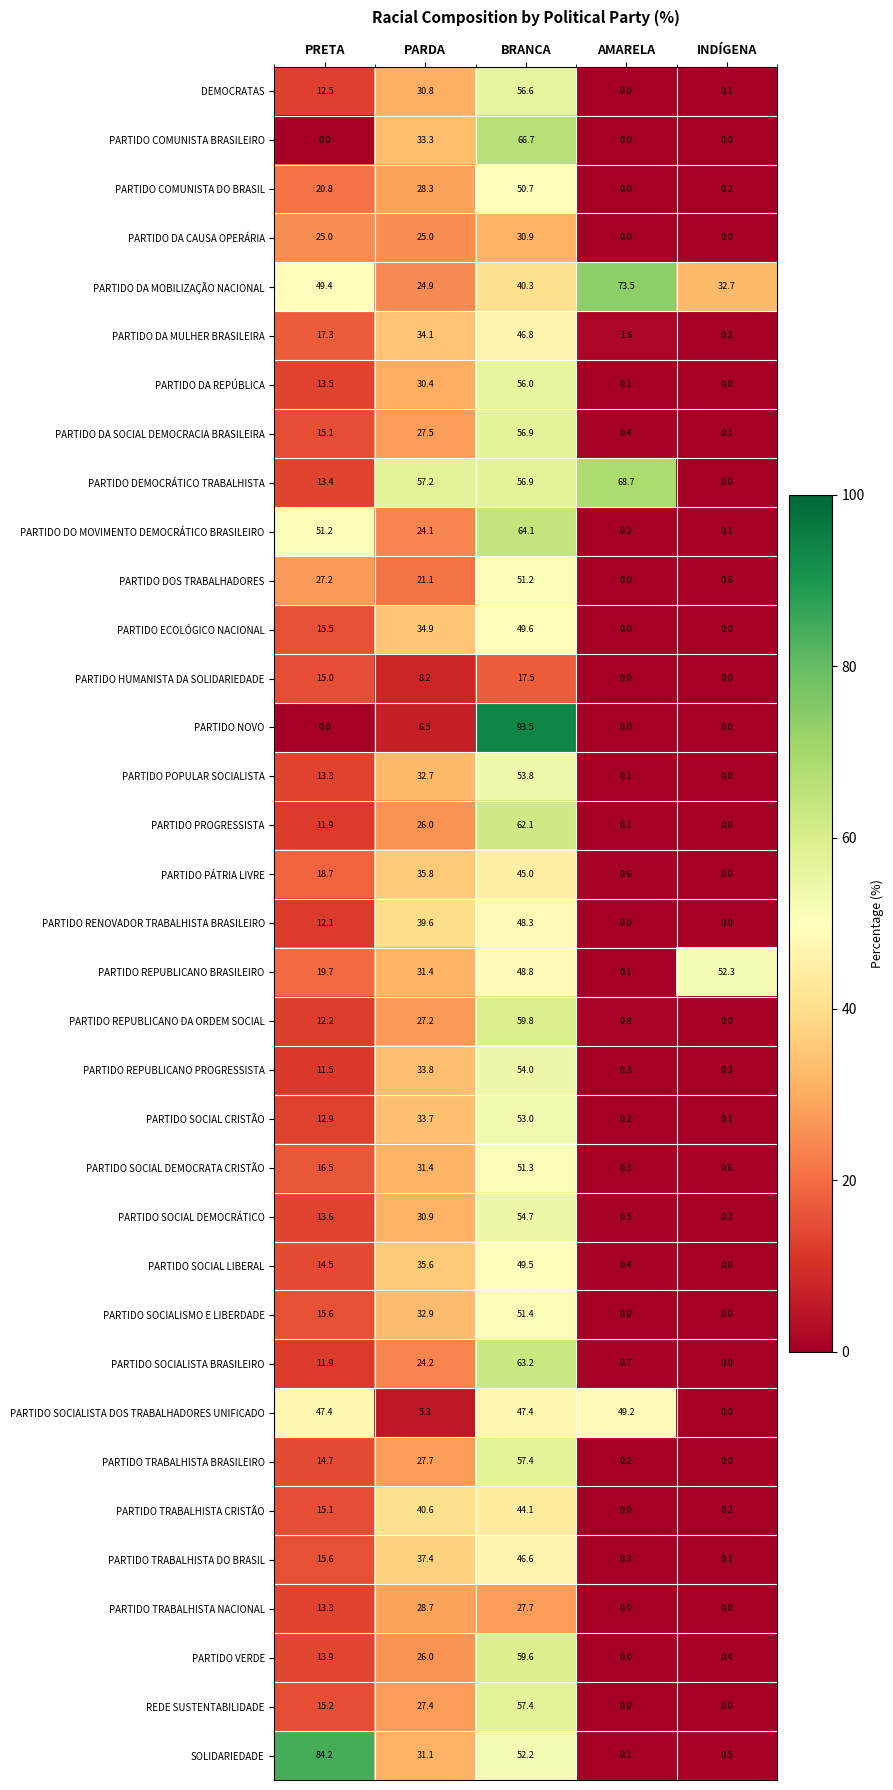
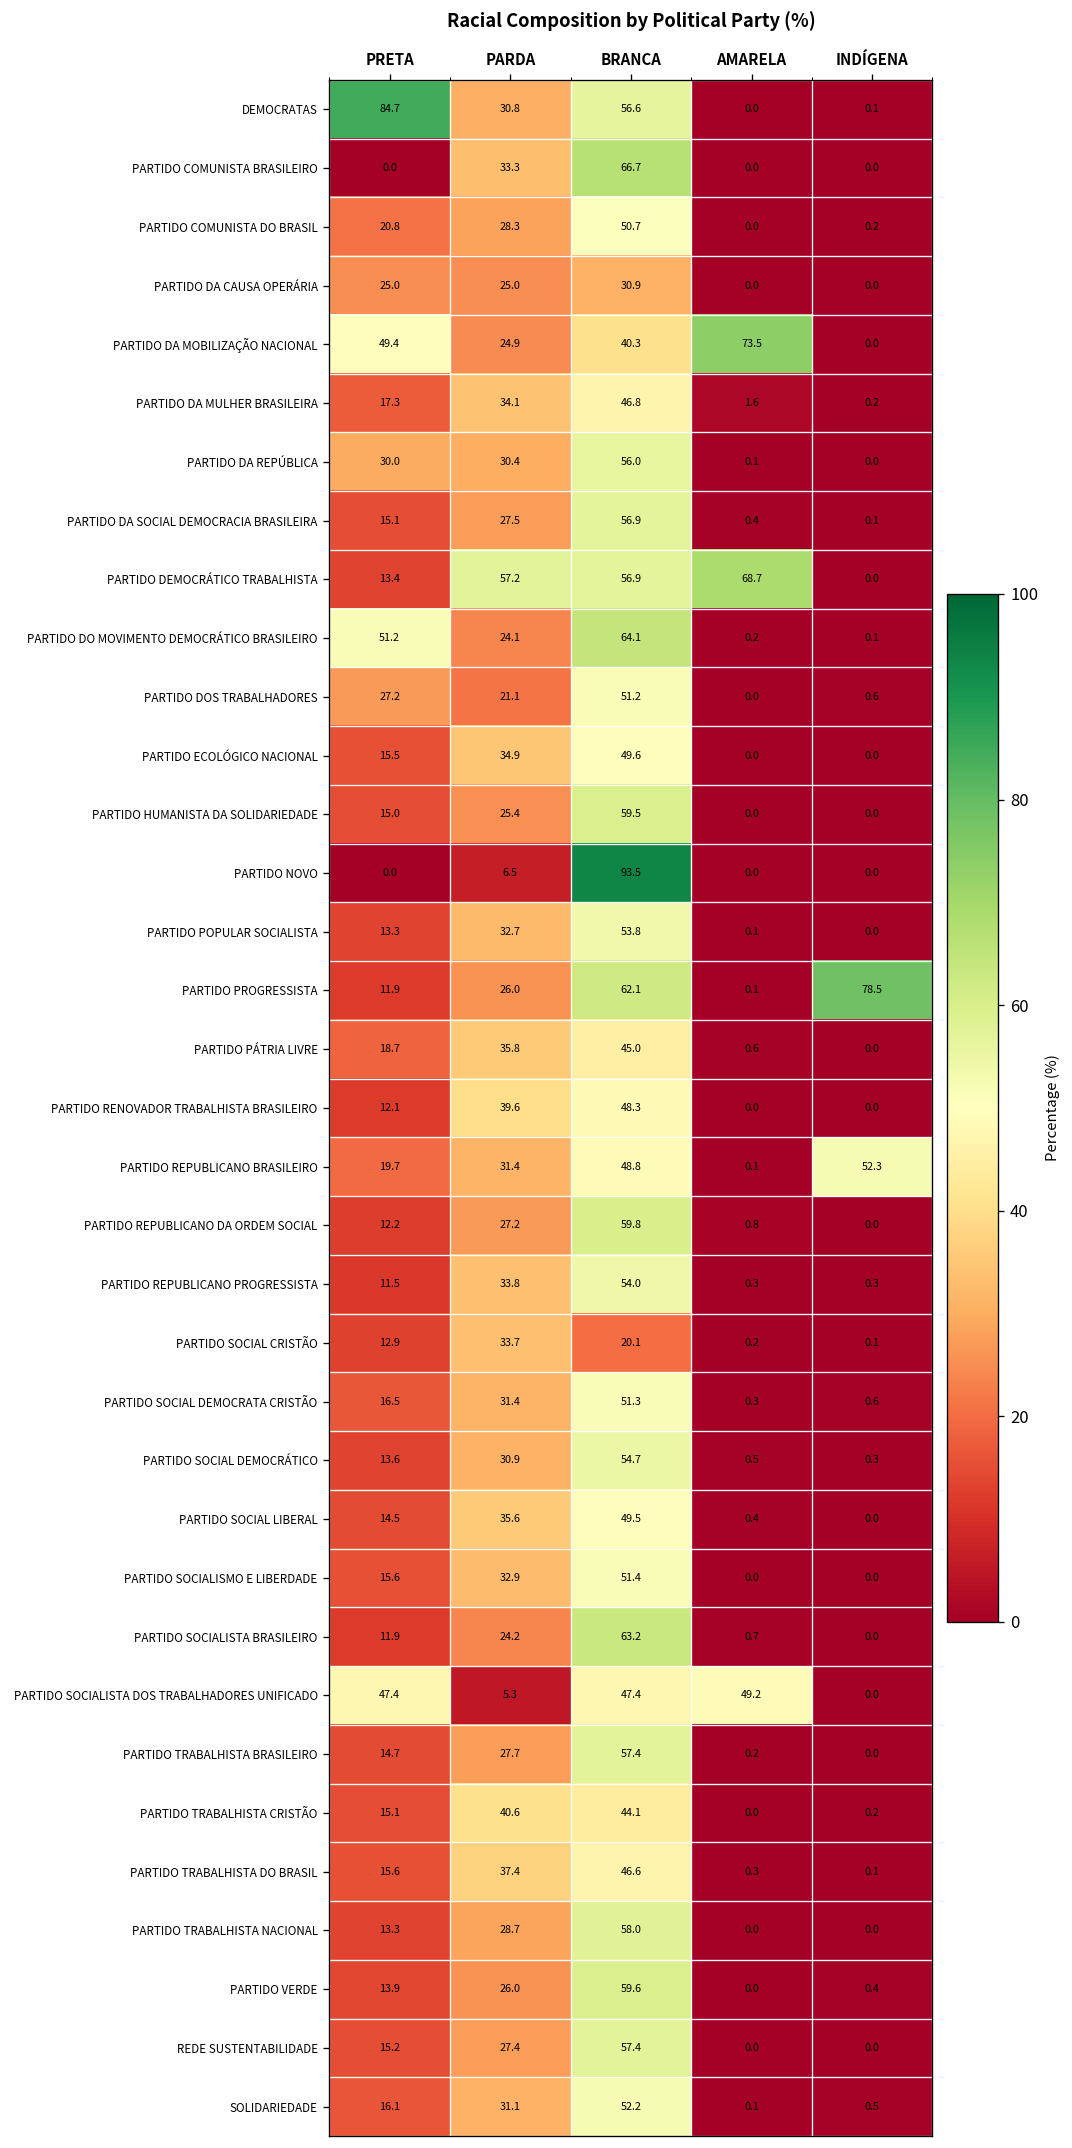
DEMOCRATAS, PRETA: 12.5 -> 84.7
PARTIDO DA MOBILIZAÇÃO NACIONAL, INDÍGENA: 32.7 -> 0.0
PARTIDO DA REPÚBLICA, PRETA: 13.5 -> 30.0
PARTIDO HUMANISTA DA SOLIDARIEDADE, PARDA: 8.2 -> 25.4
PARTIDO HUMANISTA DA SOLIDARIEDADE, BRANCA: 17.5 -> 59.5
PARTIDO PROGRESSISTA, INDÍGENA: 0.0 -> 78.5
PARTIDO SOCIAL CRISTÃO, BRANCA: 53.0 -> 20.1
PARTIDO TRABALHISTA NACIONAL, BRANCA: 27.7 -> 58.0
SOLIDARIEDADE, PRETA: 84.2 -> 16.1
